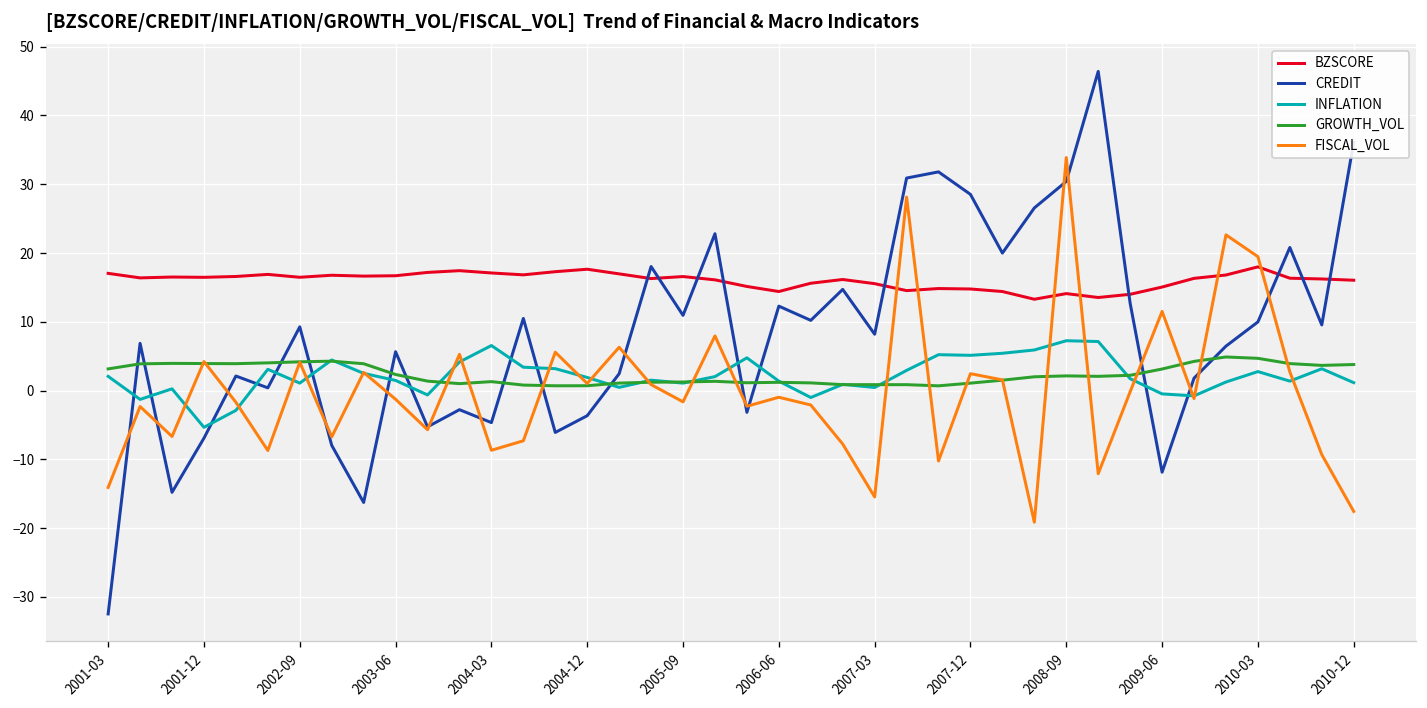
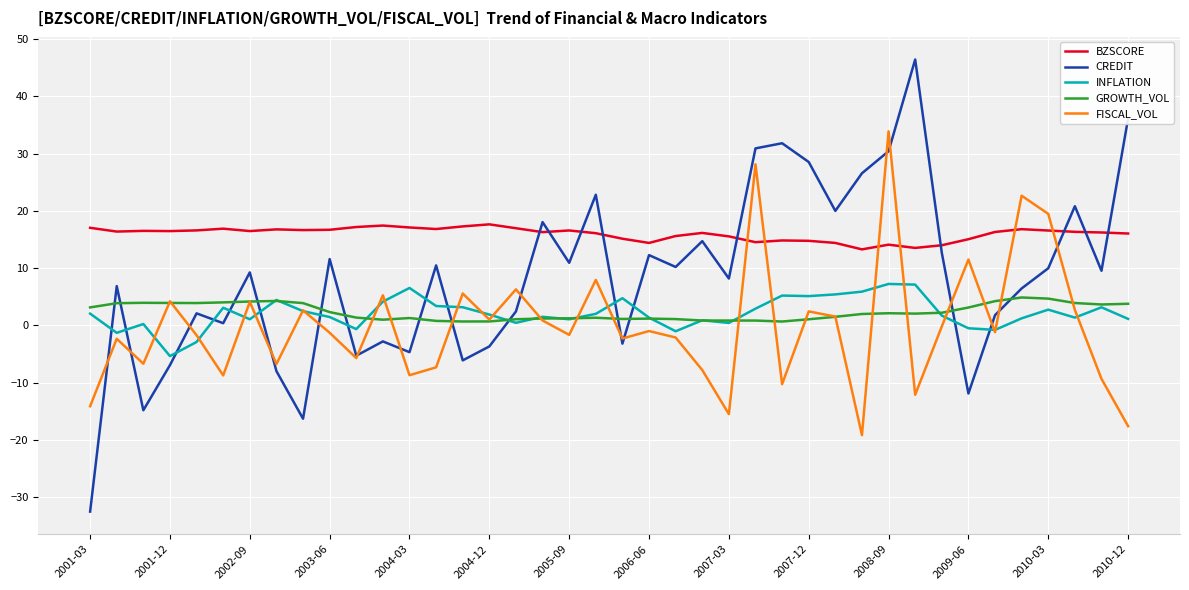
CREDIT, 2003-06: 6 -> 12
BZSCORE, 2010-03: 18 -> 17
